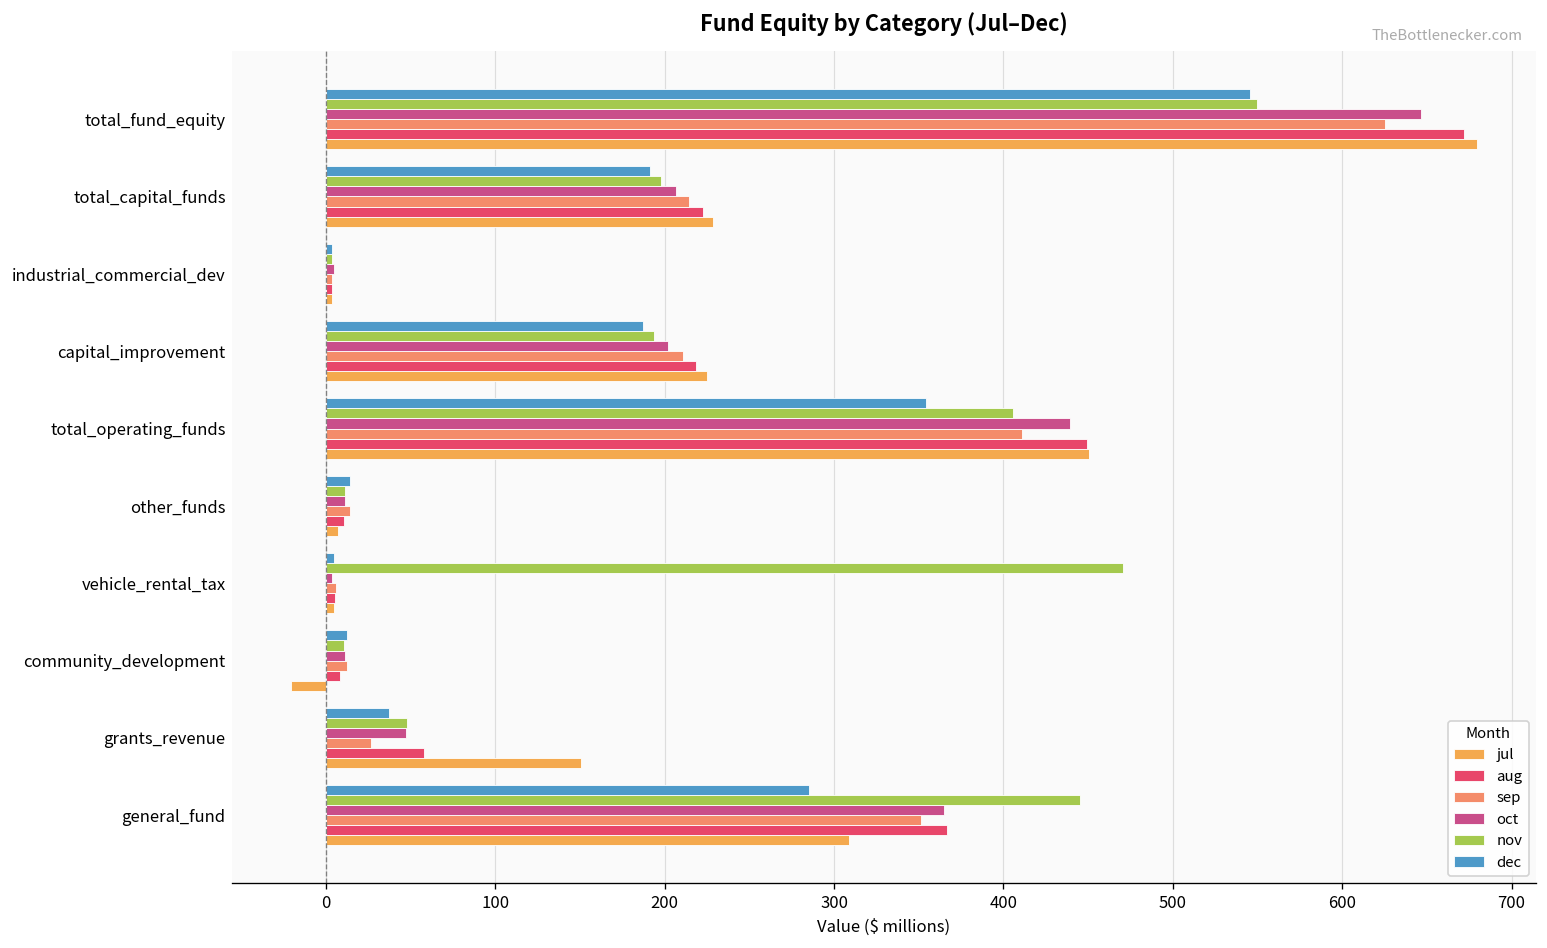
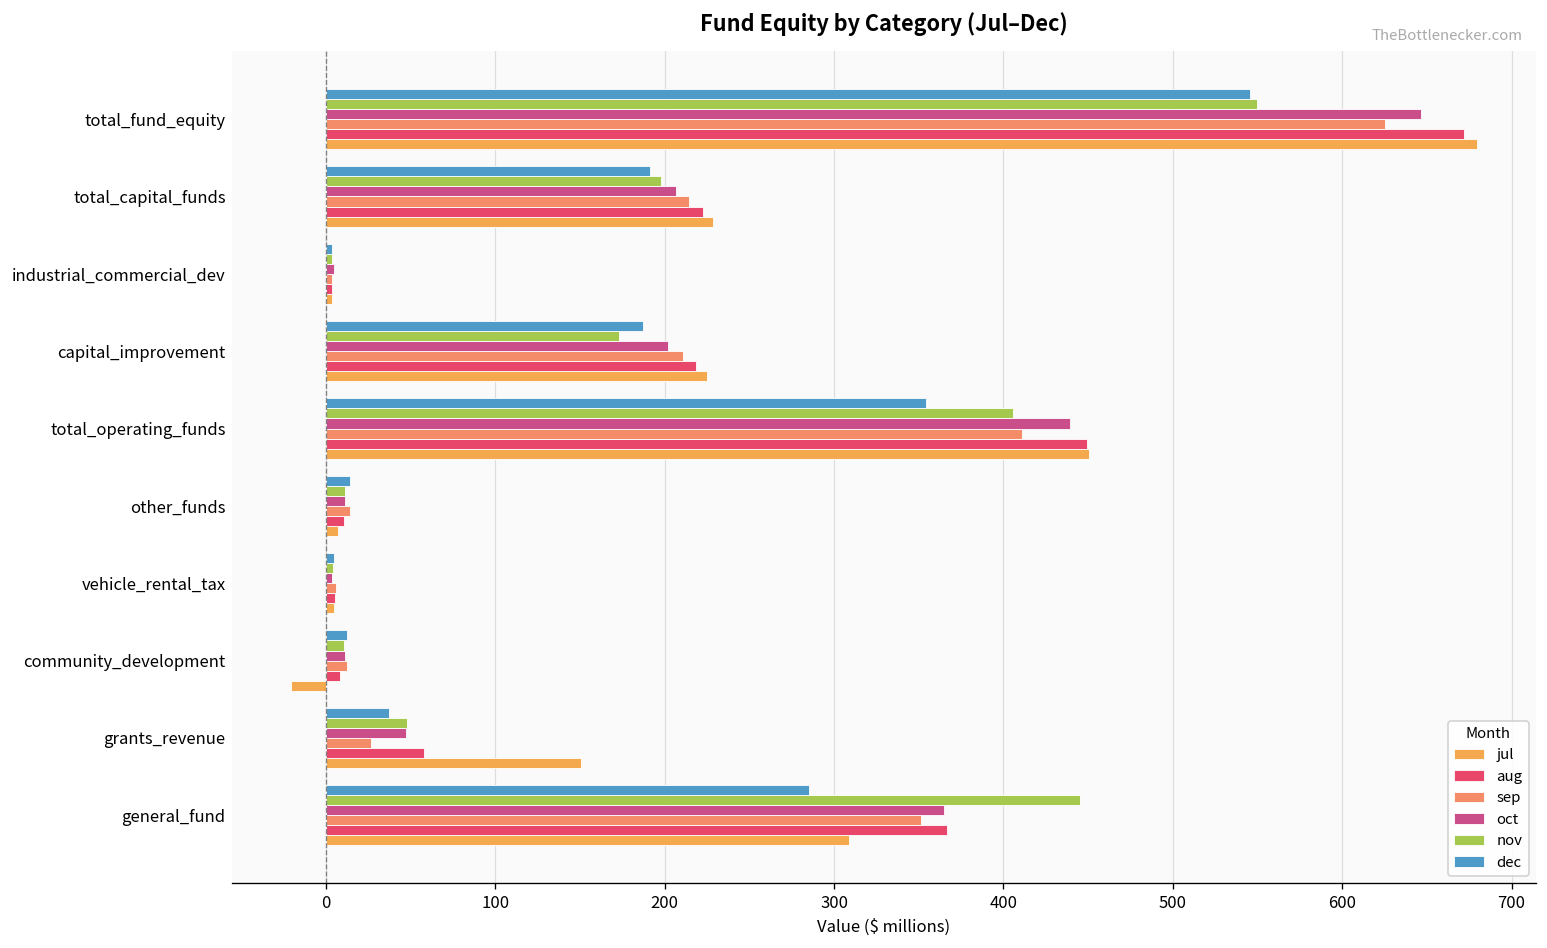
nov, capital_improvement: 194 -> 173
nov, vehicle_rental_tax: 470 -> 4
